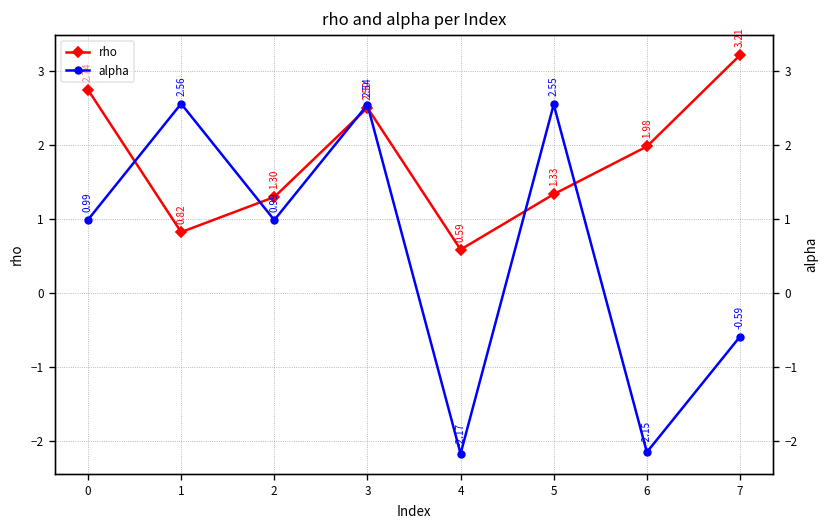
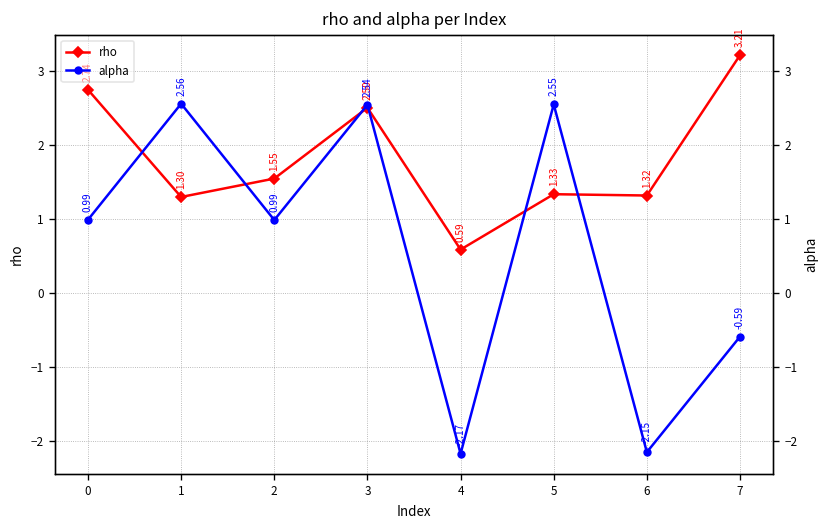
rho, 1: 0.82 -> 1.30
rho, 2: 1.30 -> 1.55
rho, 6: 1.98 -> 1.32
